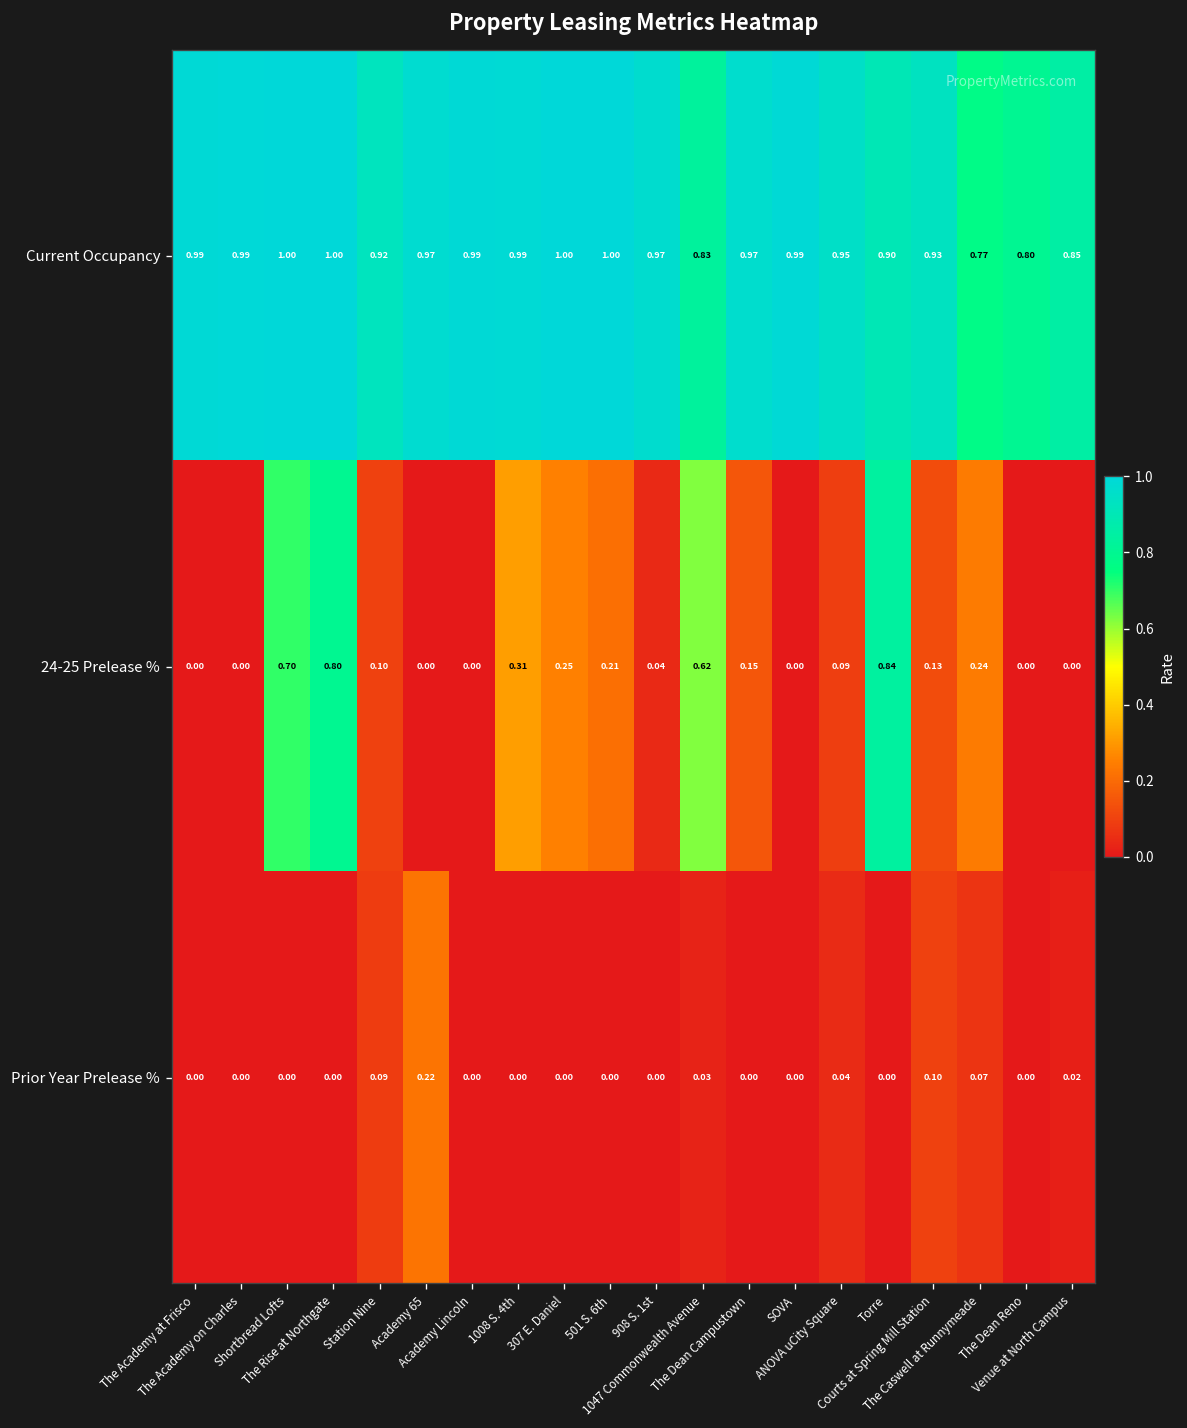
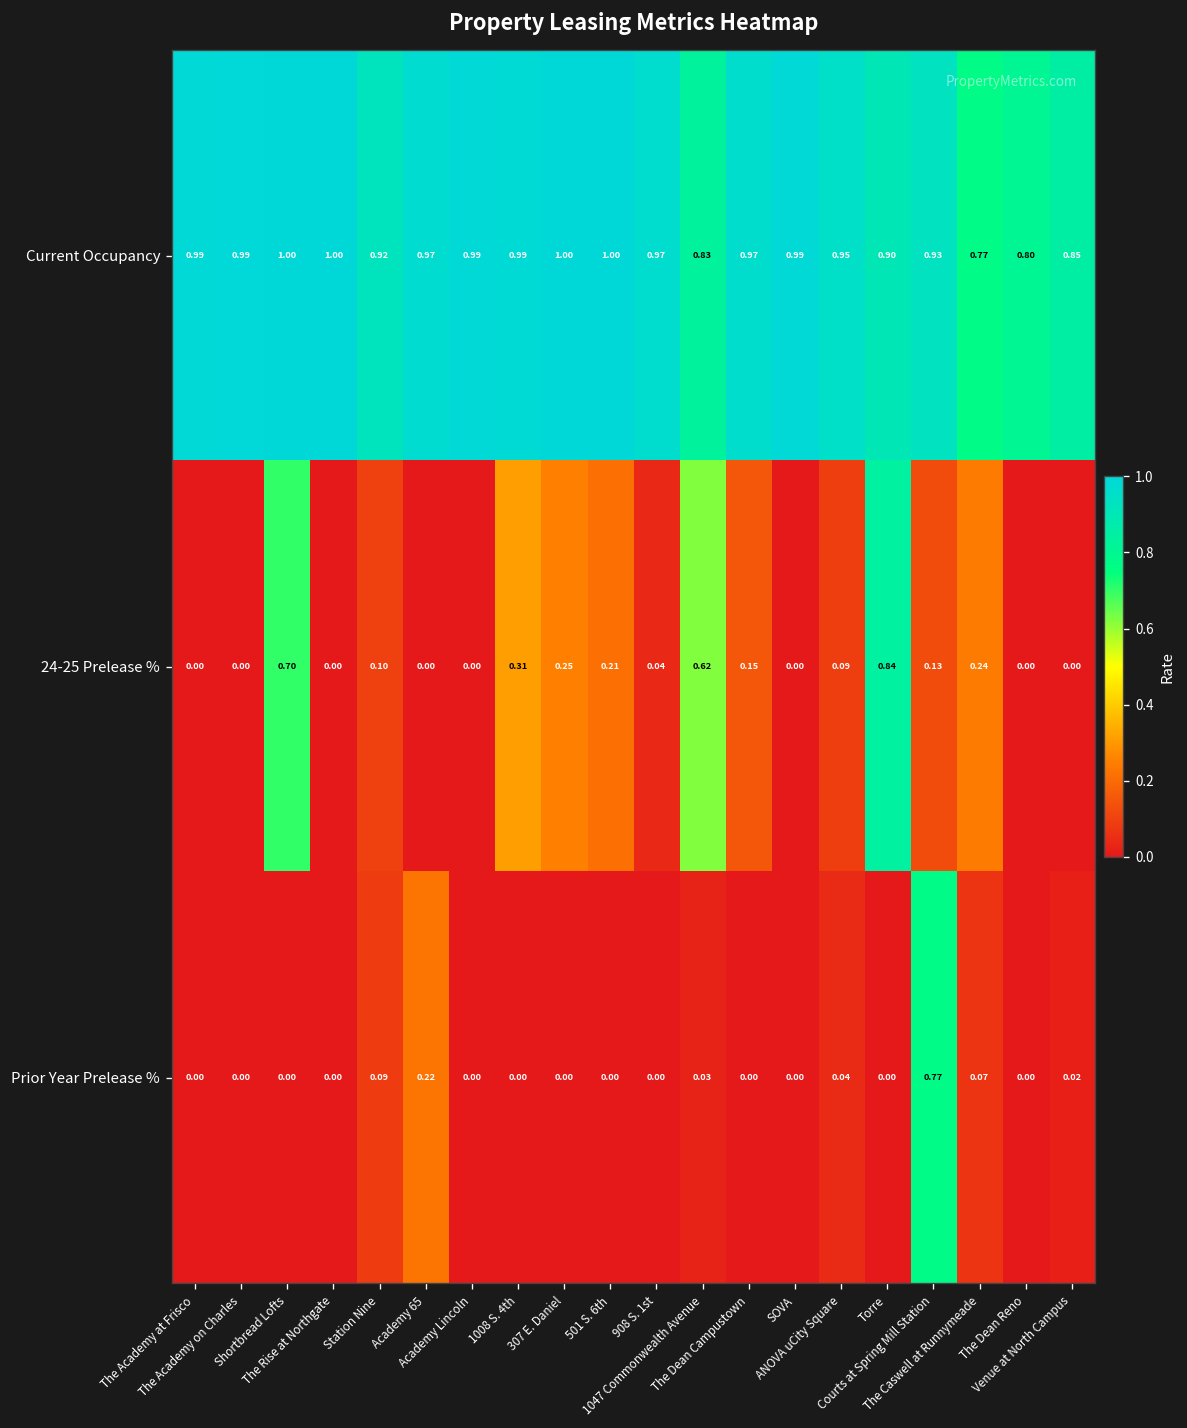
24-25 Prelease %, The Rise at Northgate: 0.80 -> 0.00
Prior Year Prelease %, Courts at Spring Mill Station: 0.10 -> 0.77
